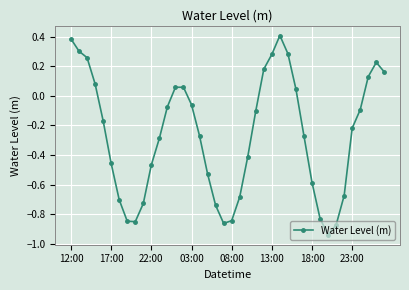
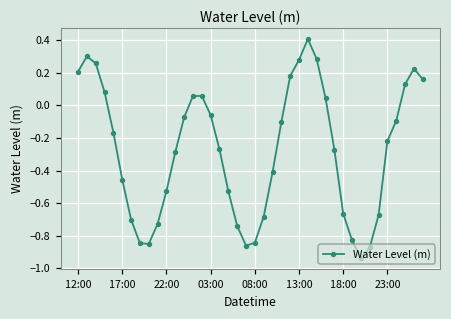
12:00: 0.39 -> 0.21
22:00: -0.47 -> -0.53
18:00: -0.59 -> -0.67
